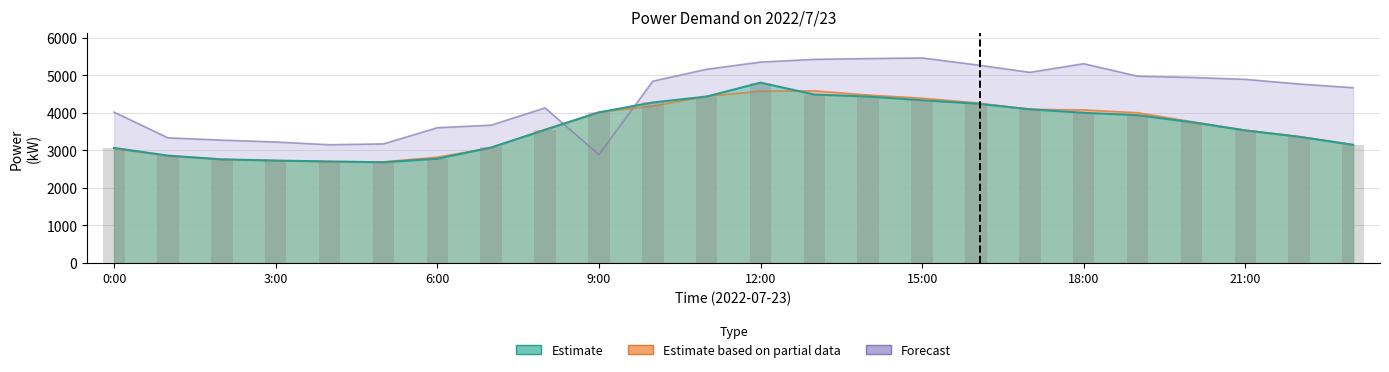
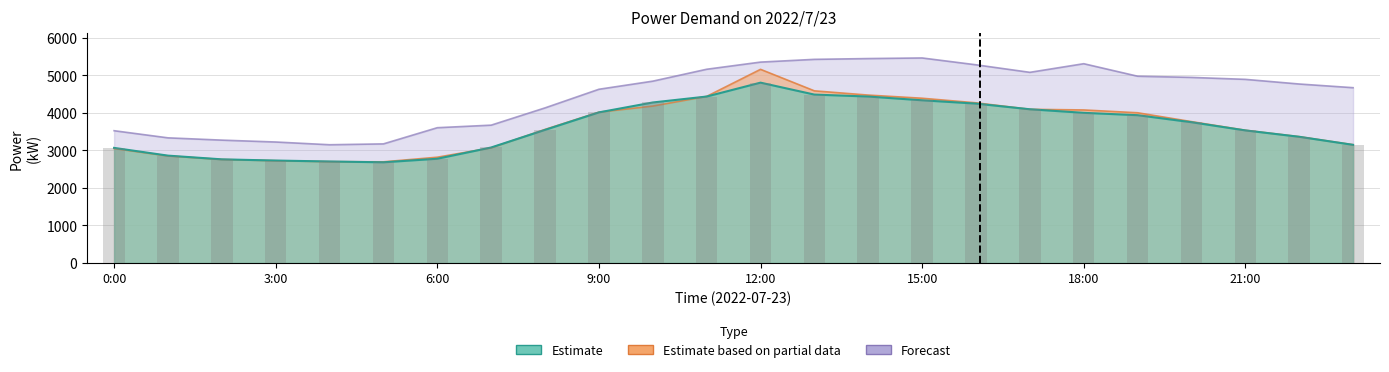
Forecast, 0:00: 4000 -> 3500
Forecast, 9:00: 2900 -> 4600
Estimate based on partial data, 12:00: 4600 -> 5200
